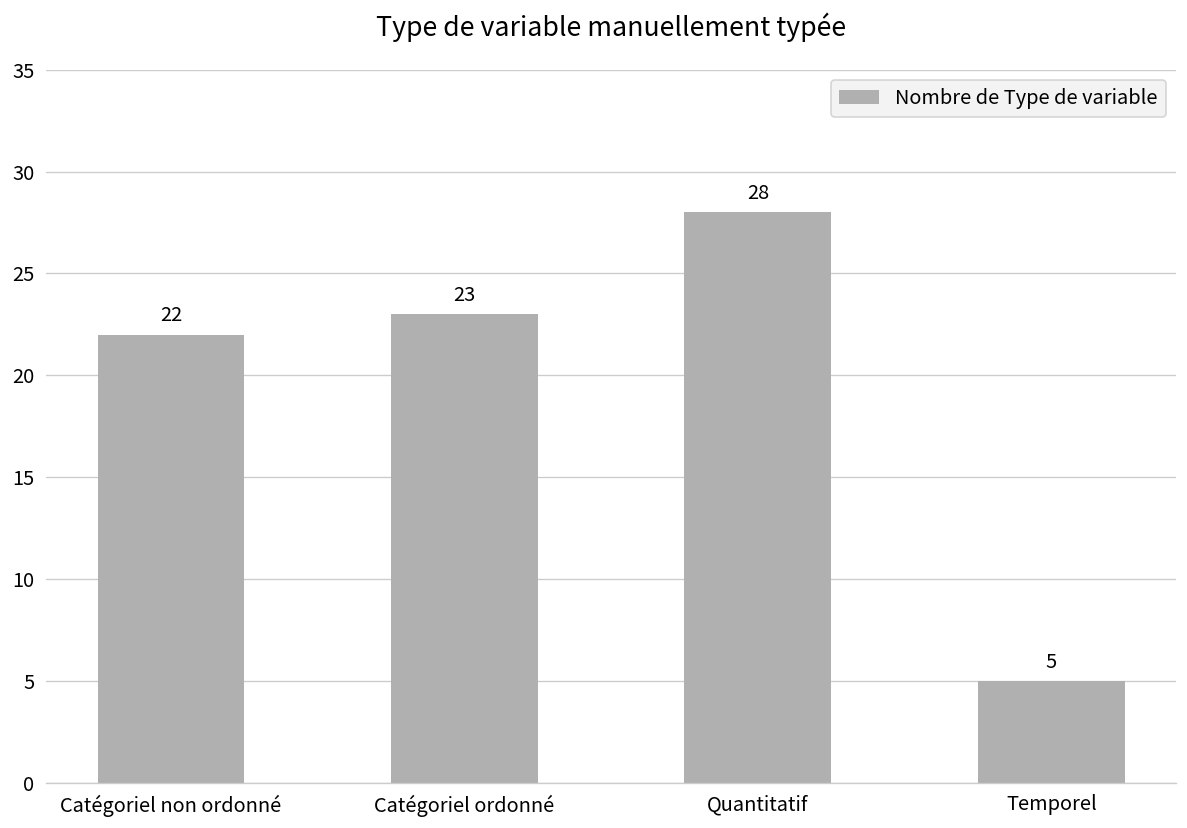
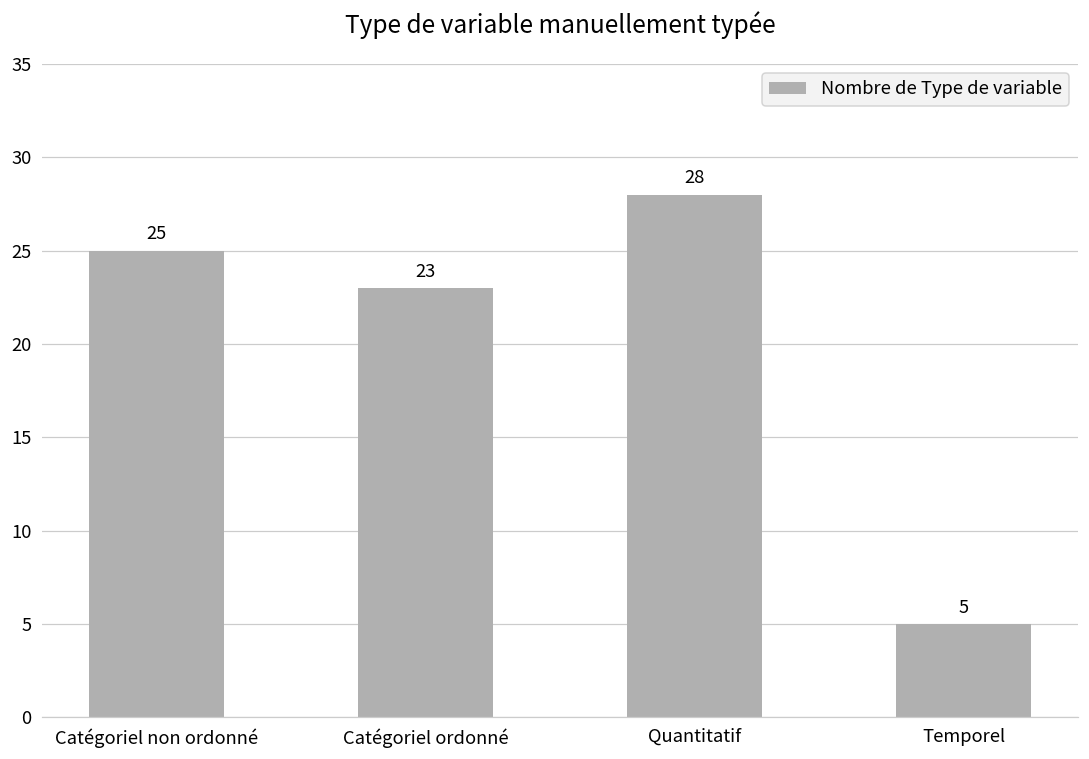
Catégoriel non ordonné: 22 -> 25
